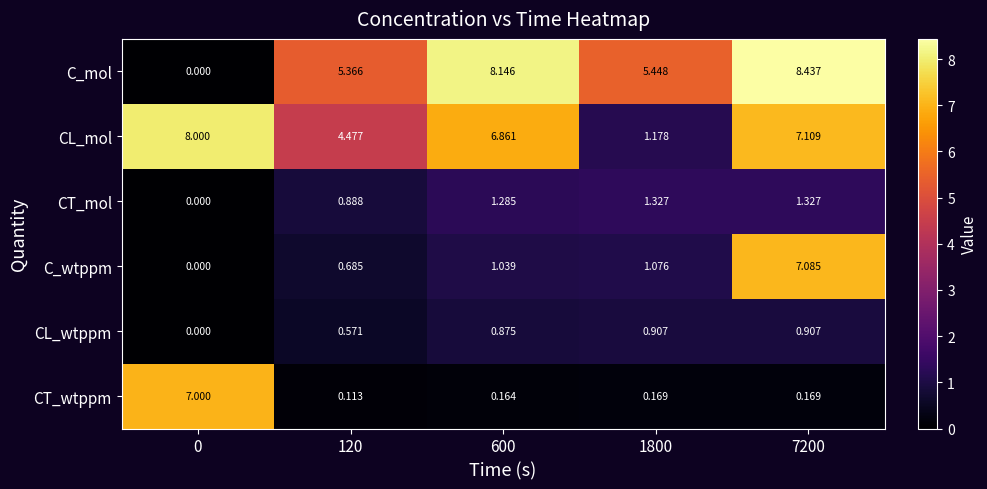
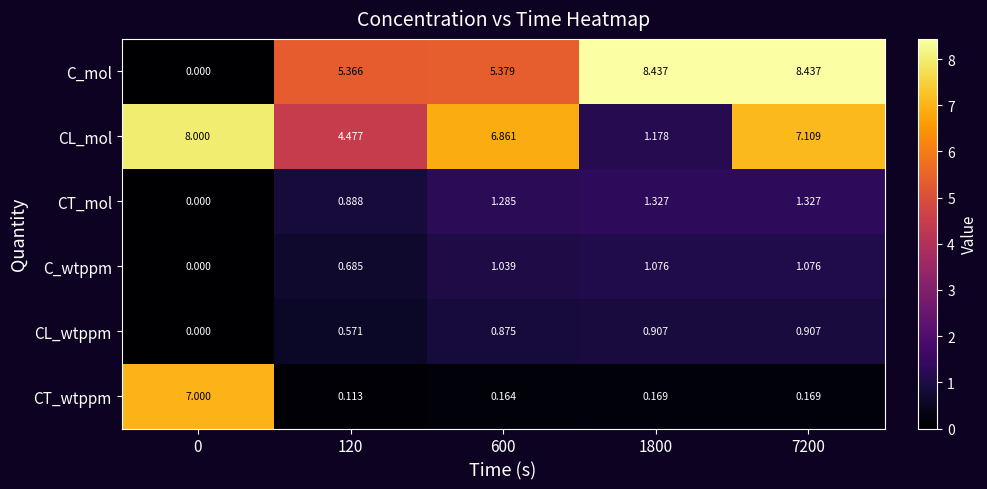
C_mol, 600: 8.146 -> 5.379
C_mol, 1800: 5.448 -> 8.437
C_wtppm, 7200: 7.085 -> 1.076
